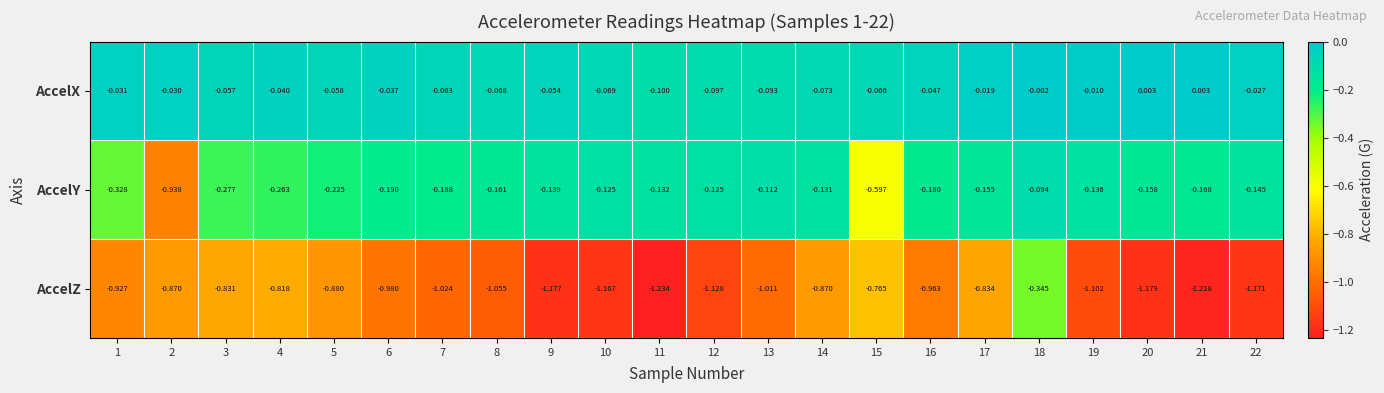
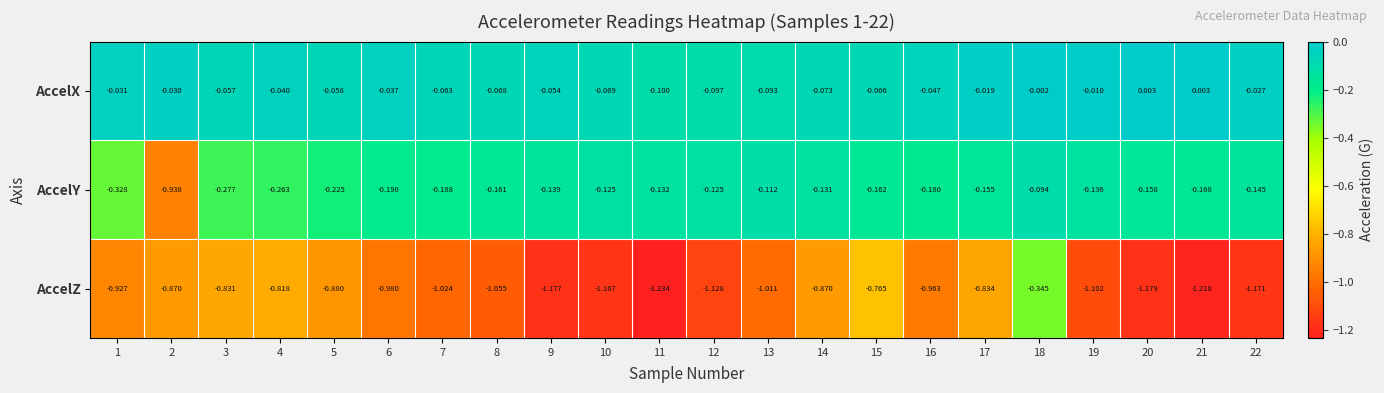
AccelY, 15: -0.597 -> -0.162
